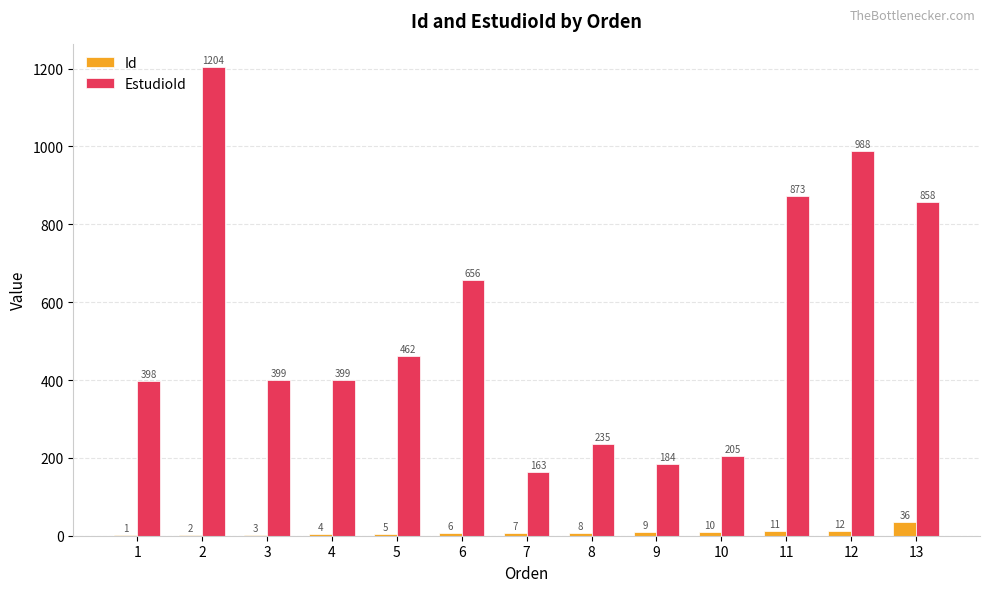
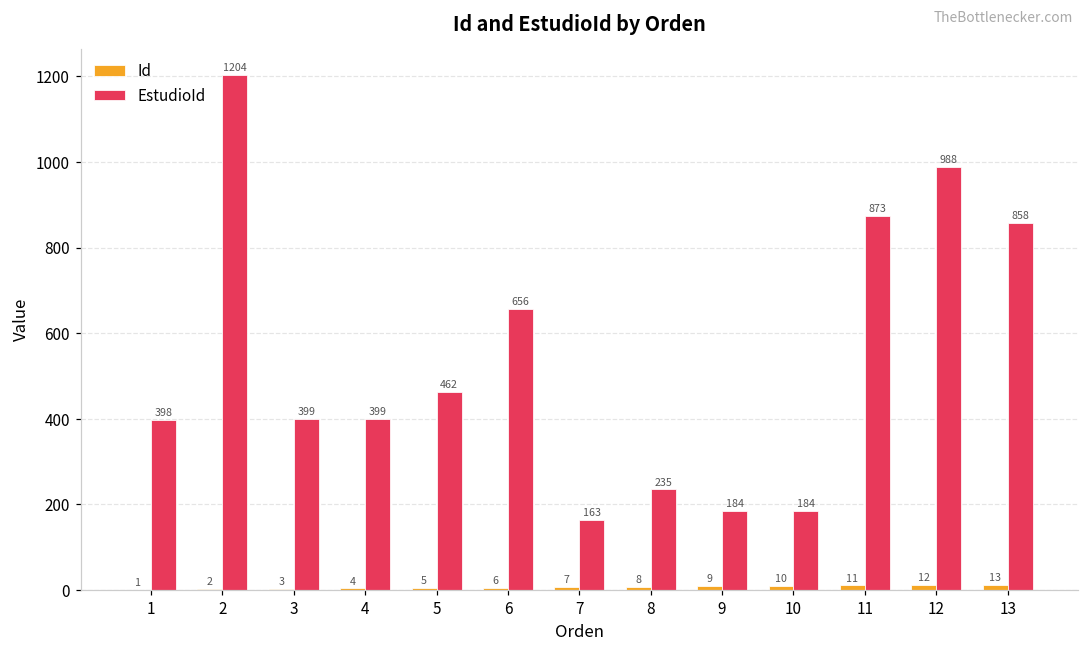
EstudioId, 10: 205 -> 184
Id, 13: 36 -> 13
